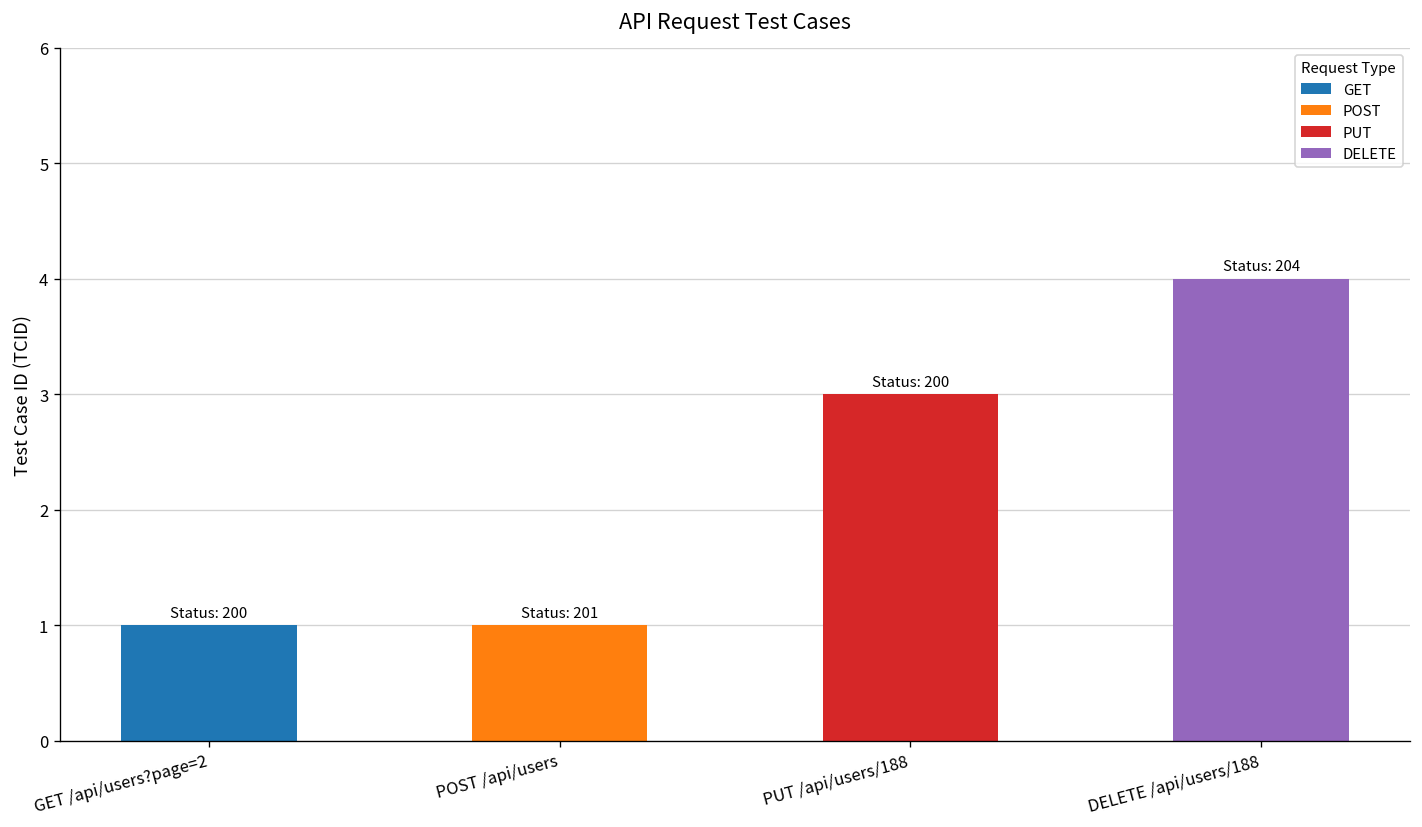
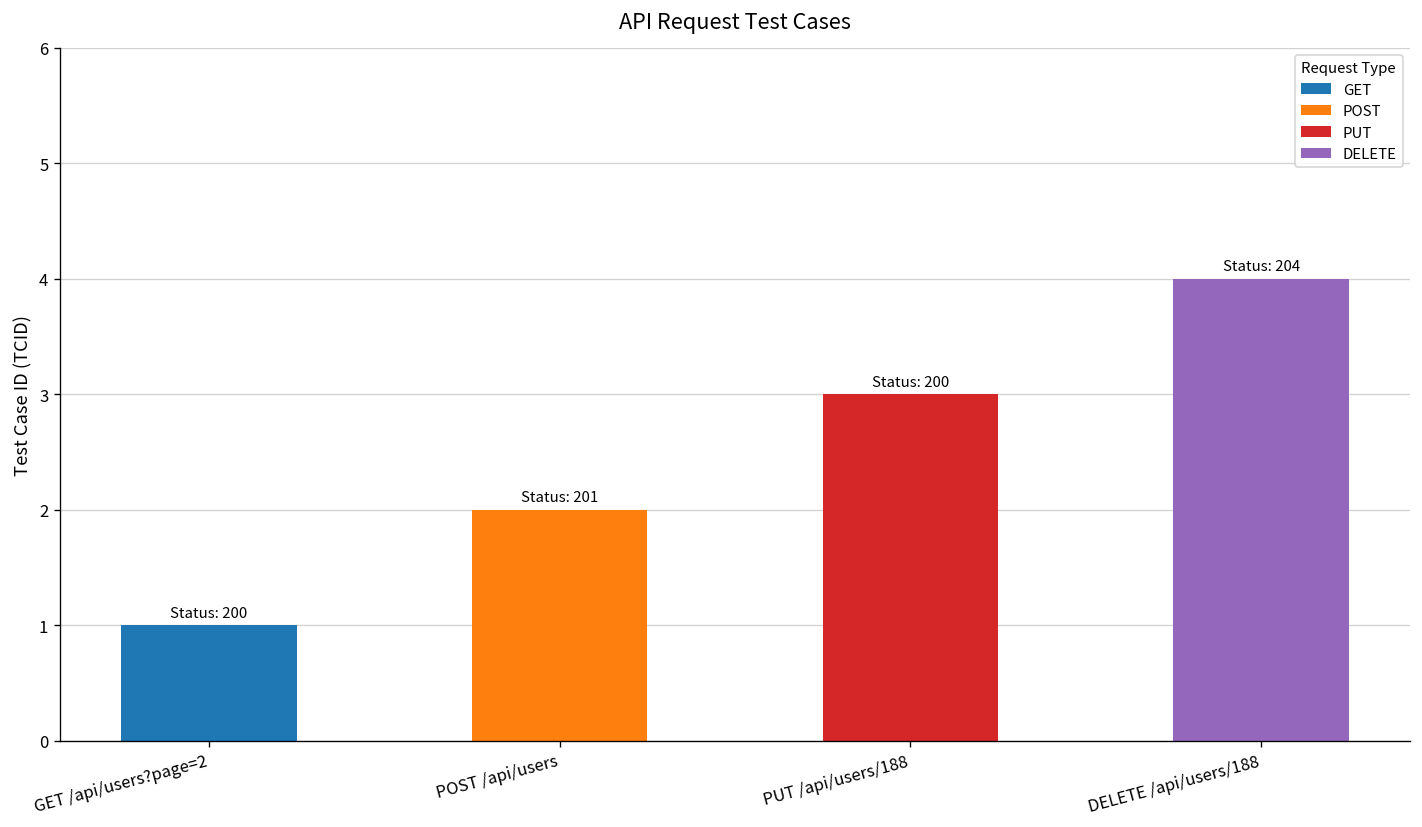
POST, POST /api/users: 1 -> 2
